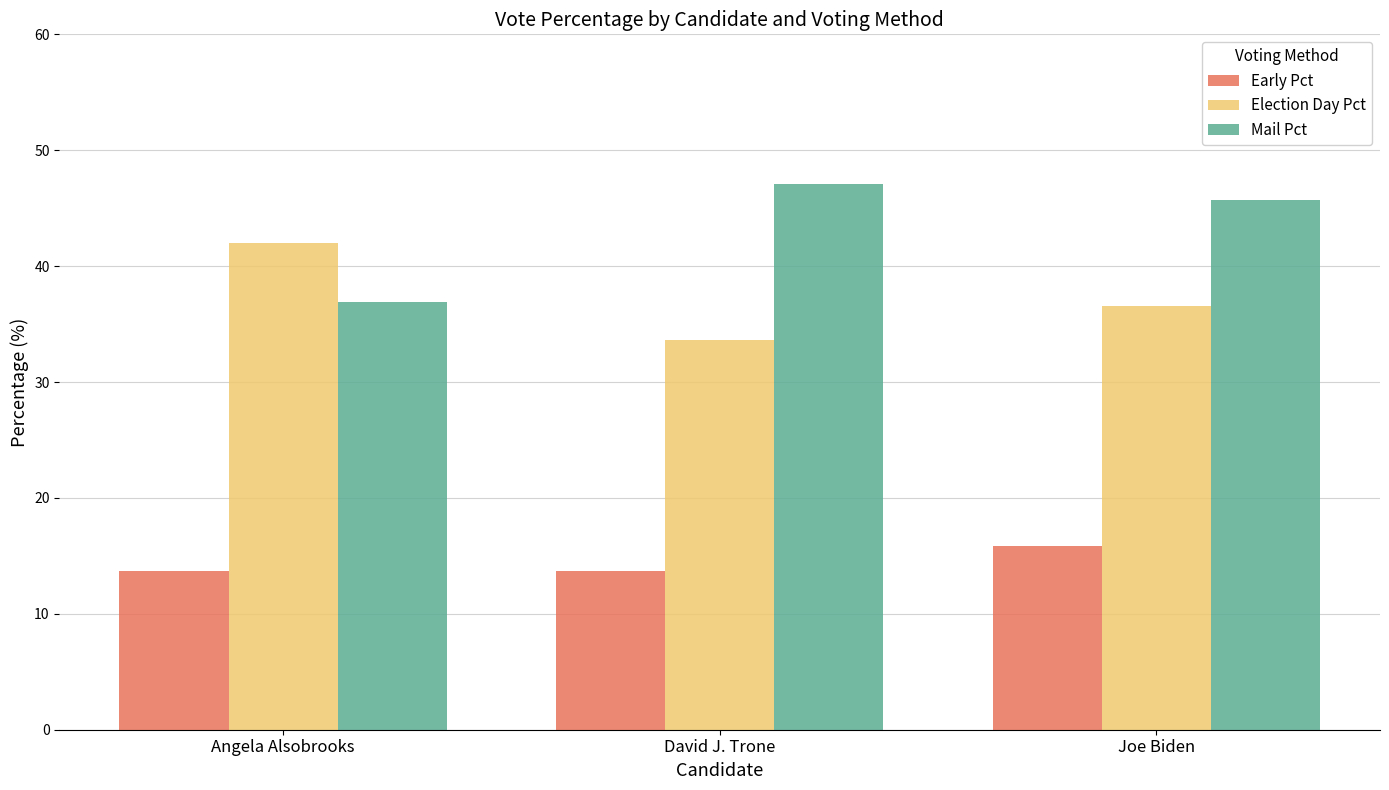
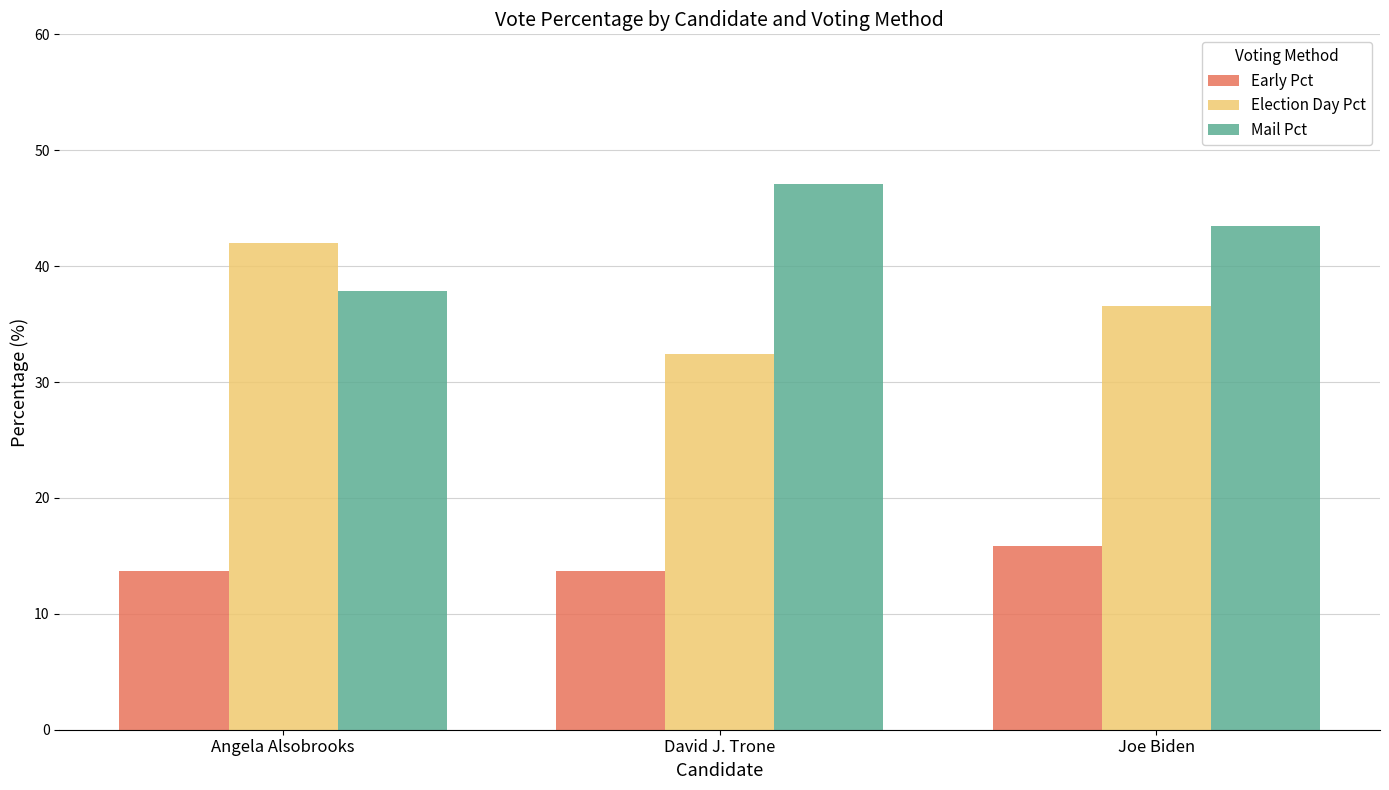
Mail Pct, Angela Alsobrooks: 36.9 -> 37.8
Election Day Pct, David J. Trone: 33.6 -> 32.4
Mail Pct, Joe Biden: 45.7 -> 43.4
